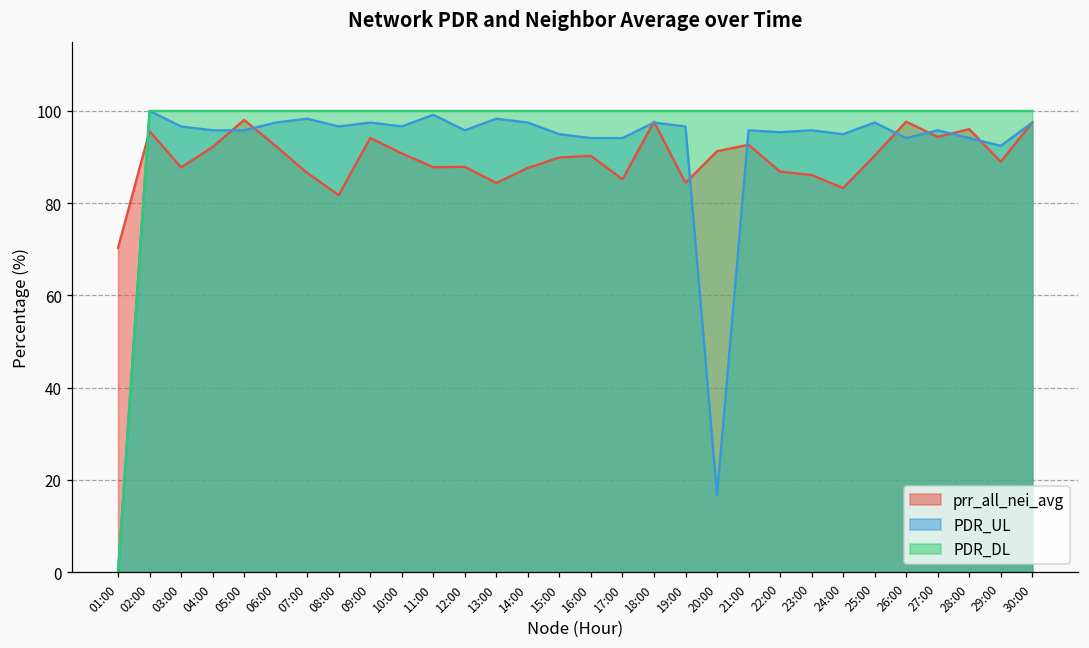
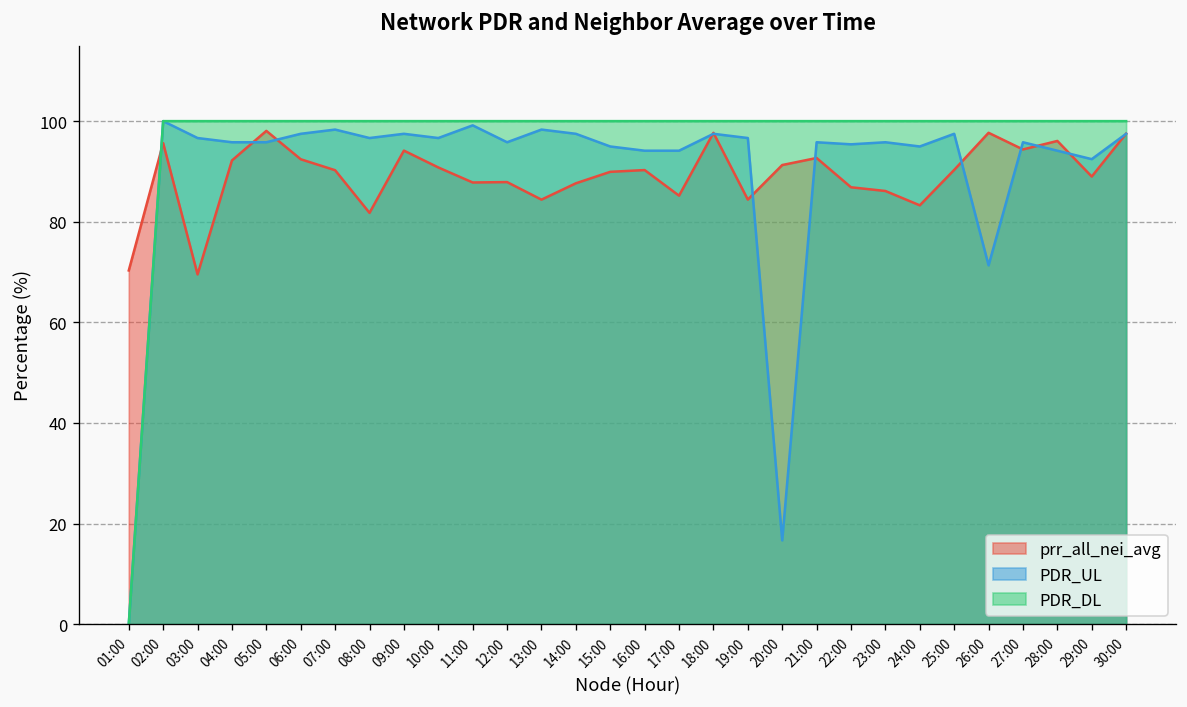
prr_all_nei_avg, 03:00: 88 -> 70
prr_all_nei_avg, 07:00: 87 -> 90
PDR_UL, 26:00: 94 -> 71
